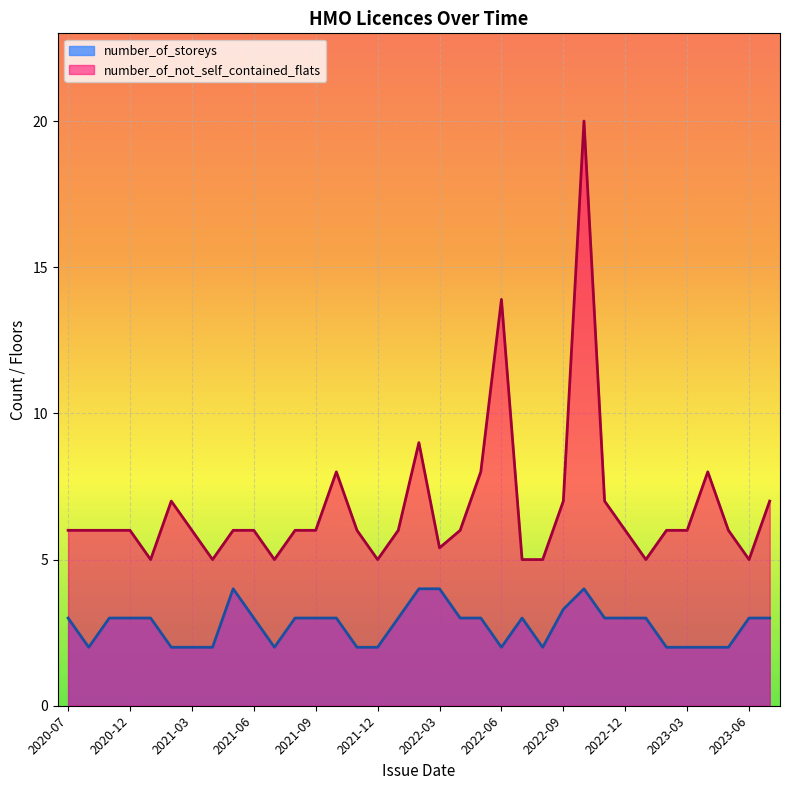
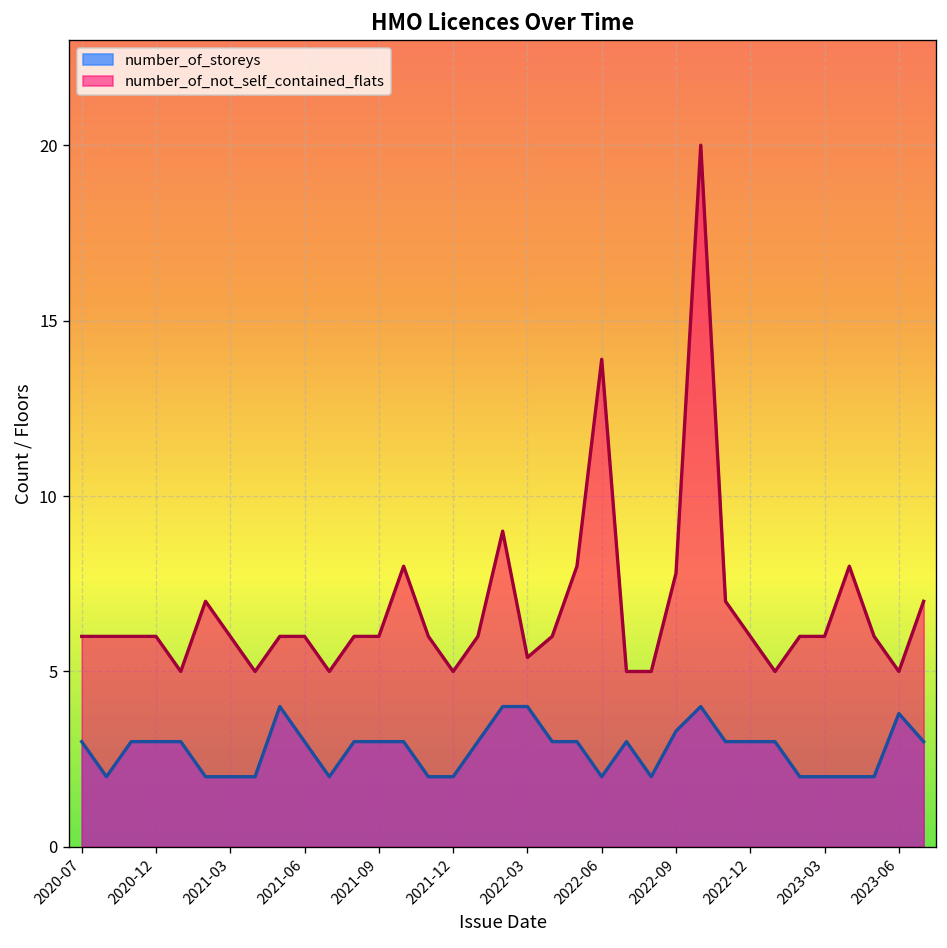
number_of_not_self_contained_flats, 2022-09: 7.0 -> 7.8
number_of_storeys, 2023-06: 3.0 -> 3.8
